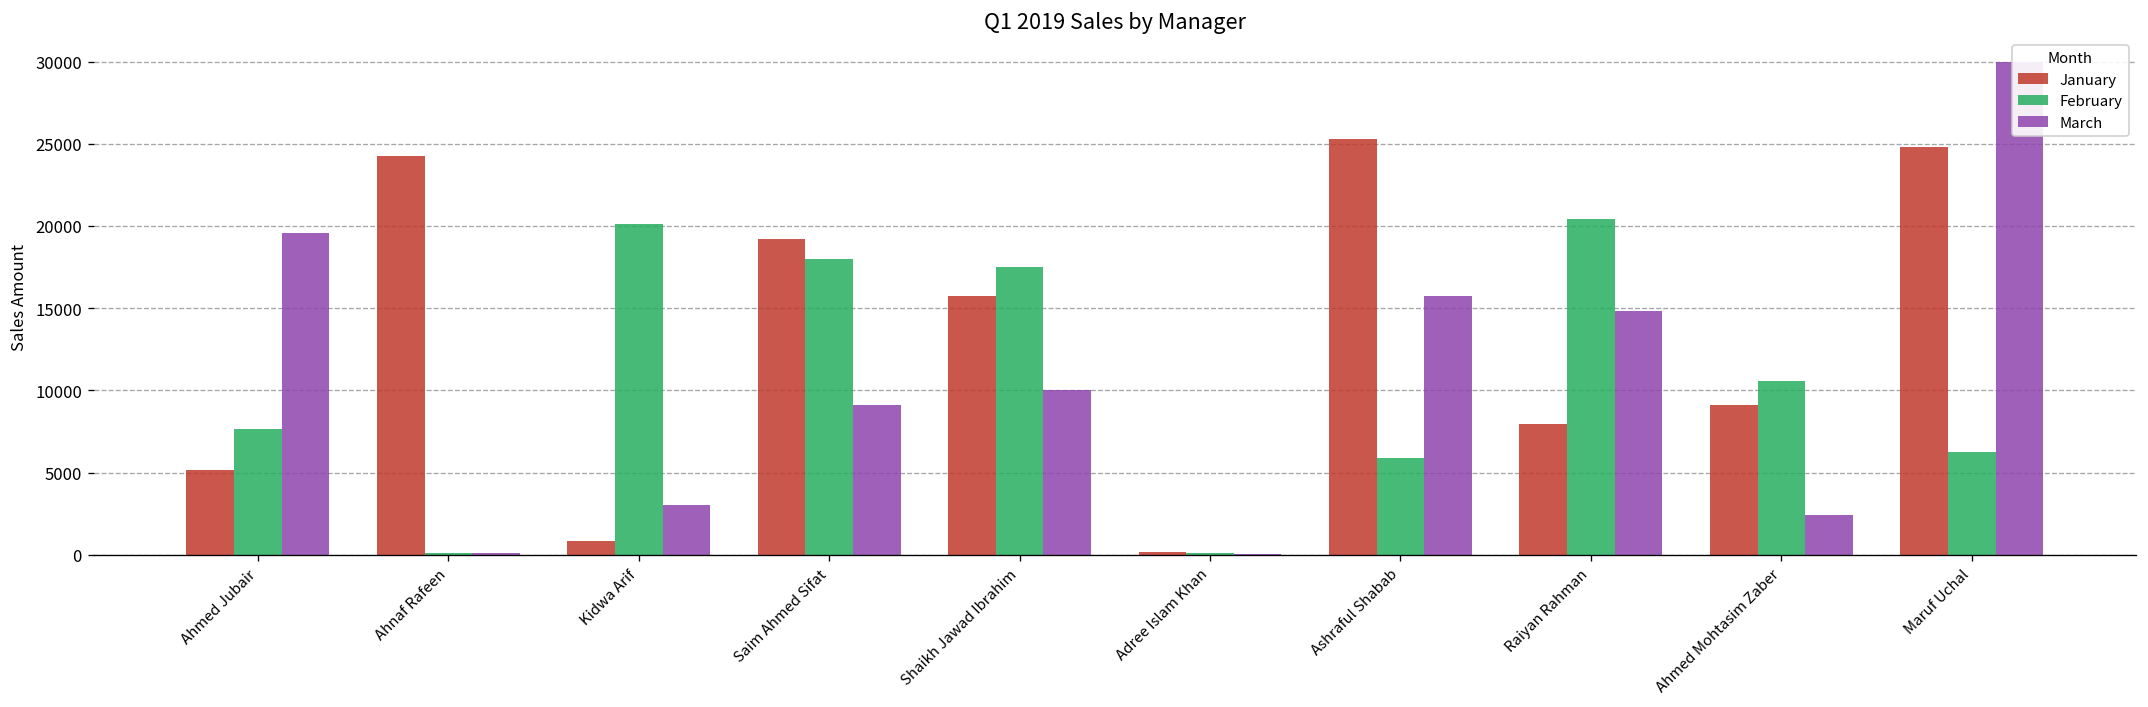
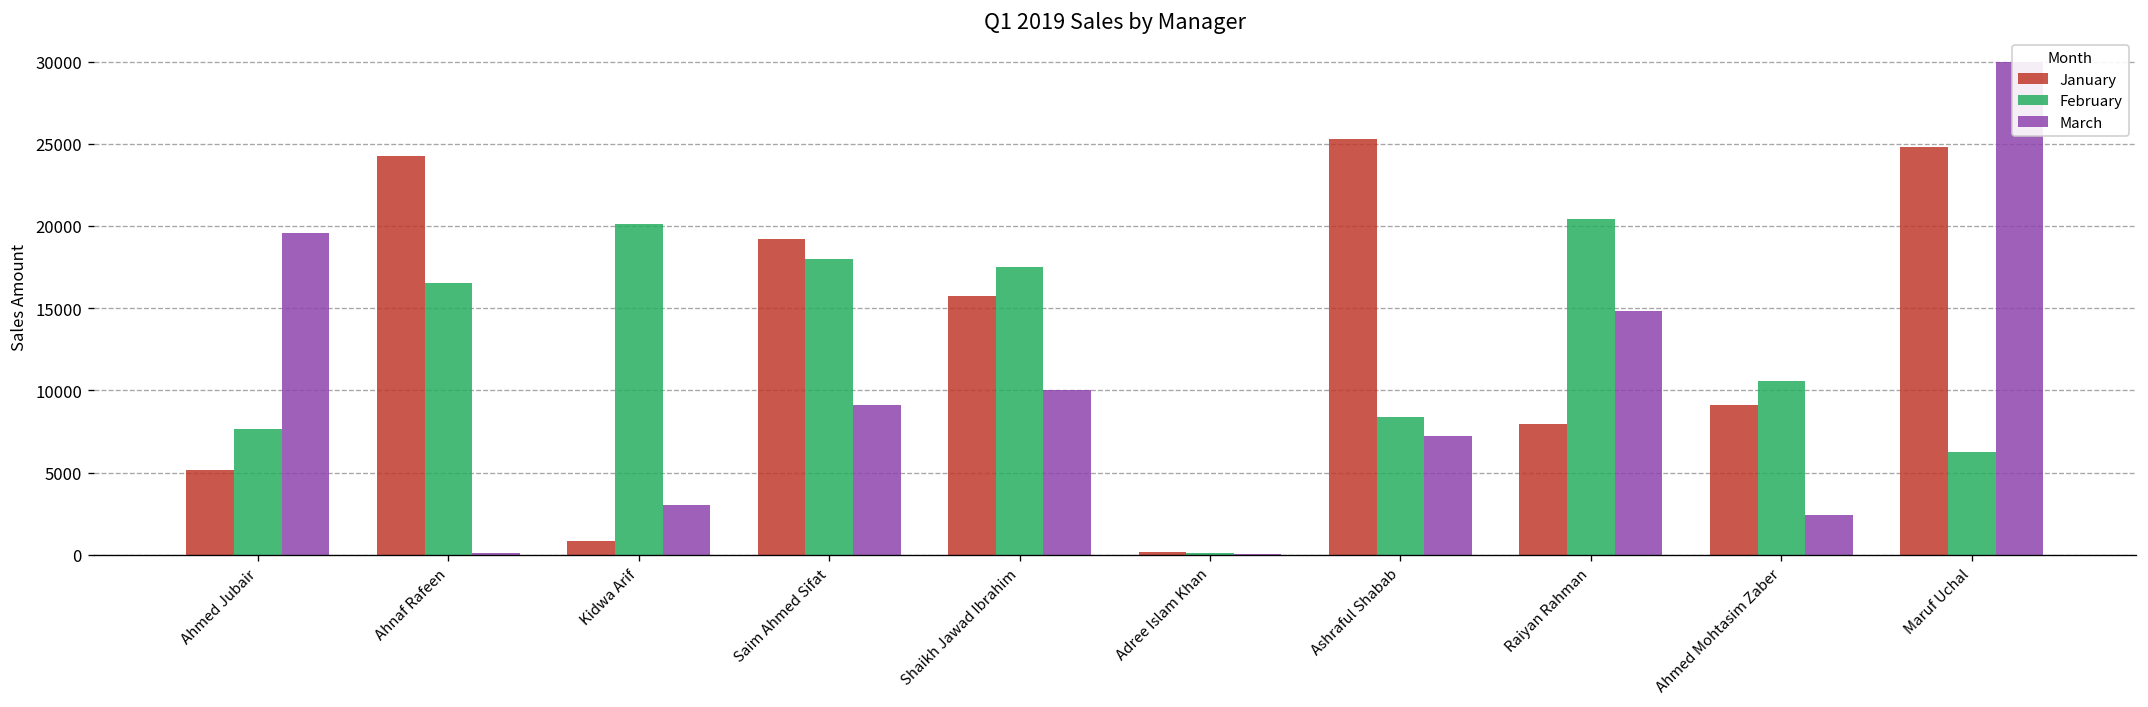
February, Ahnaf Rafeen: 100 -> 16600
February, Ashraful Shabab: 5900 -> 8400
March, Ashraful Shabab: 15800 -> 7300
